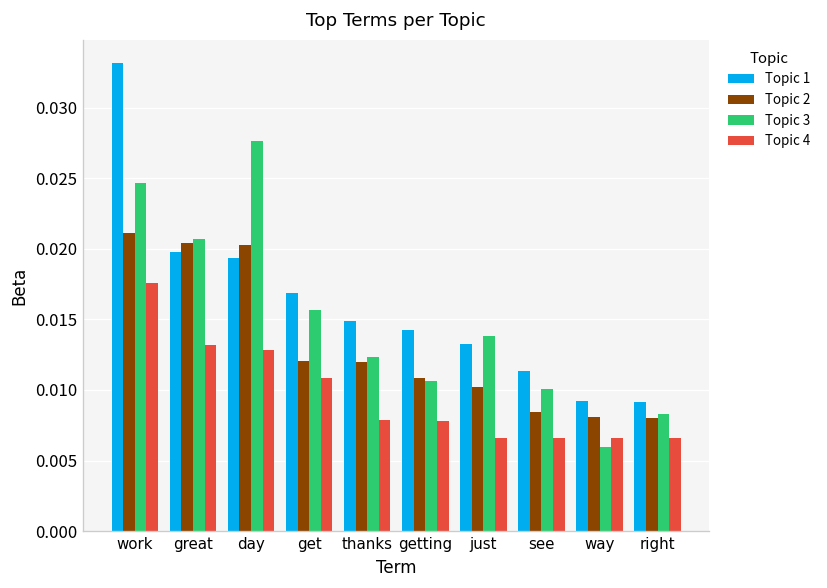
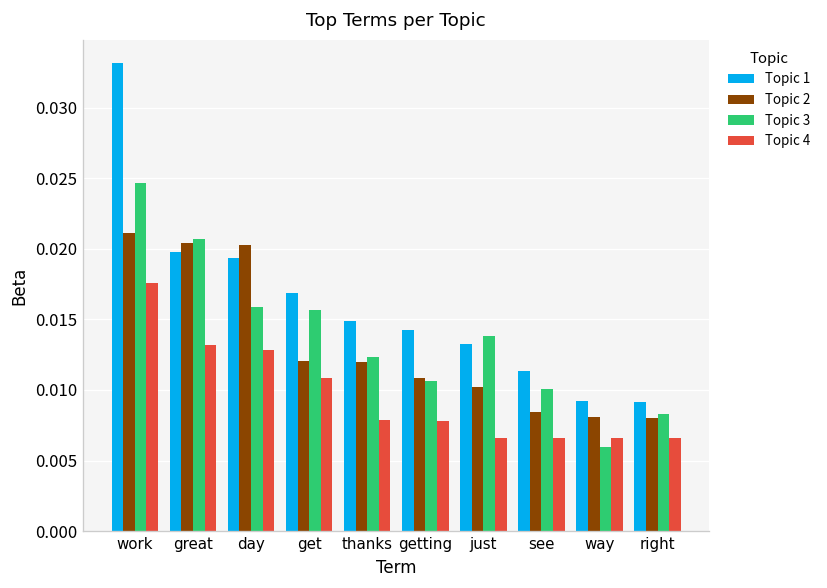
Topic 3, day: 0.0277 -> 0.0159
